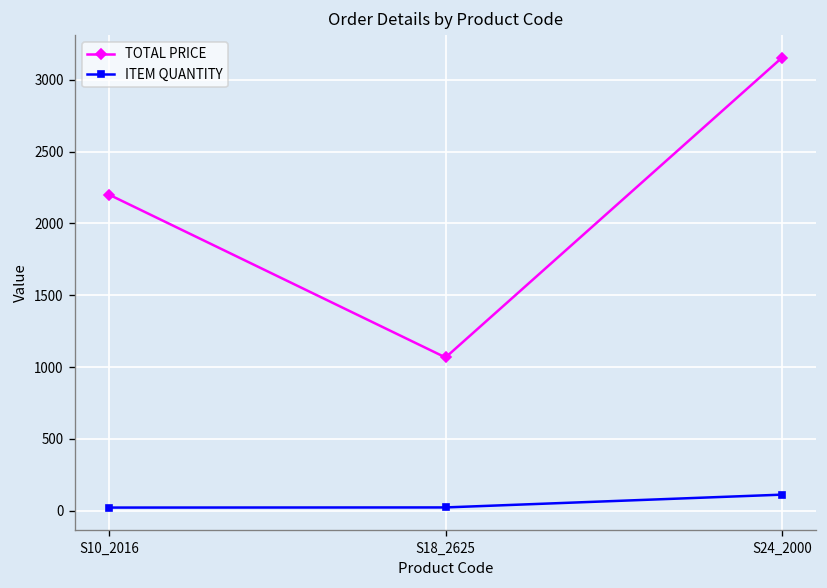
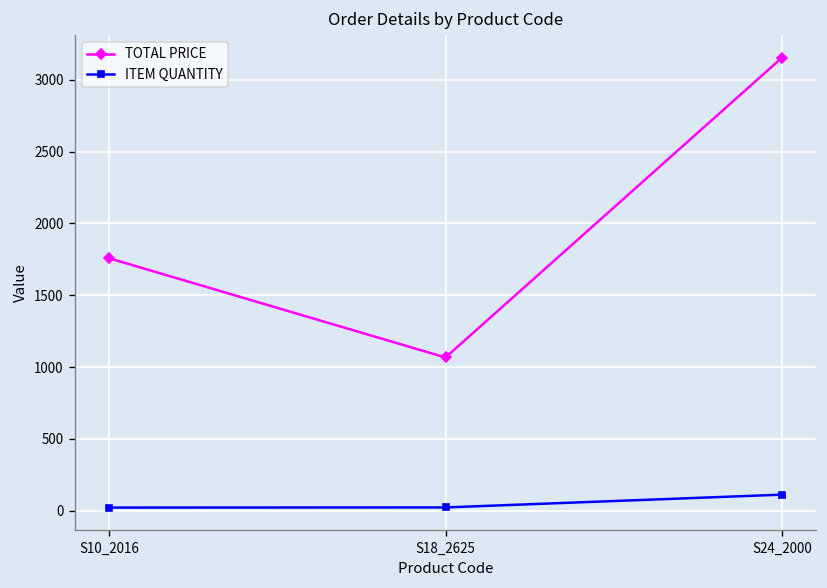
TOTAL PRICE, S10_2016: 2200 -> 1760
